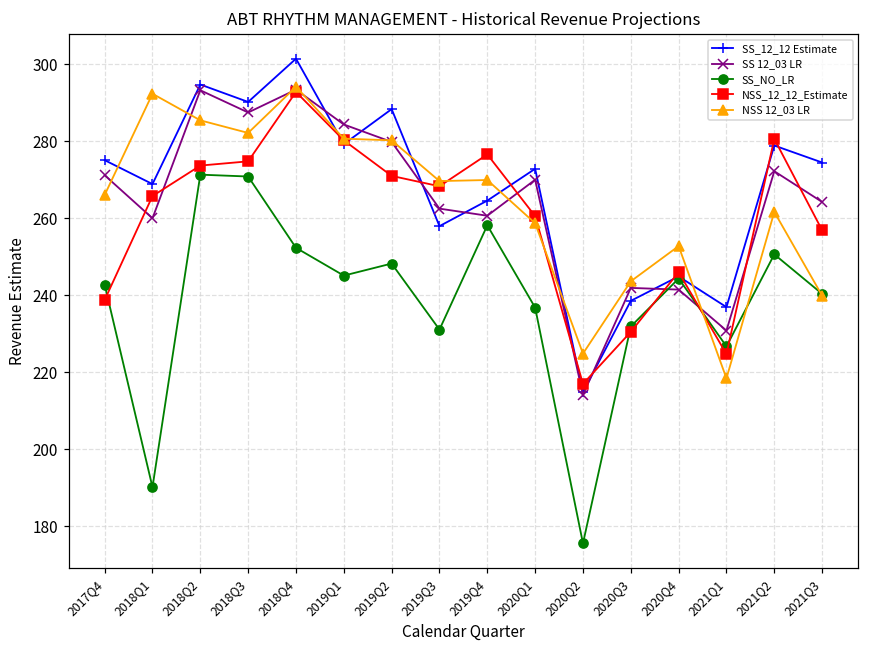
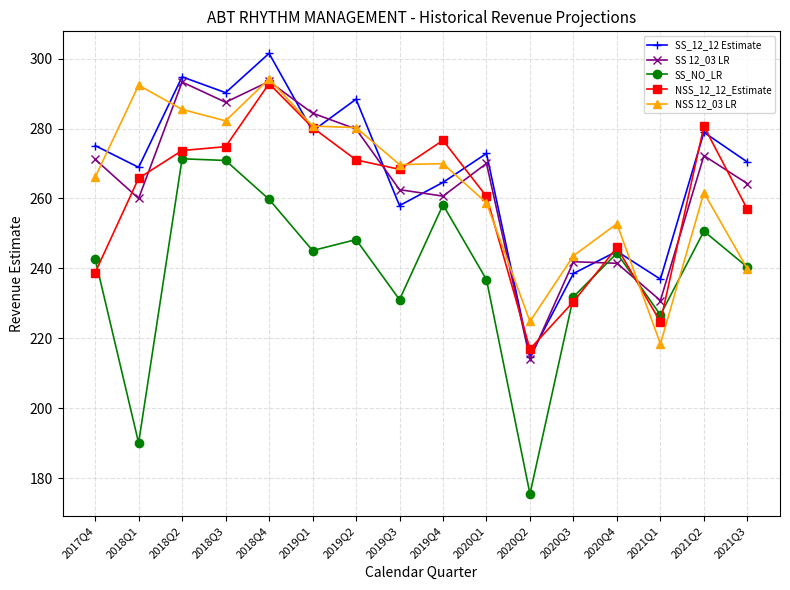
SS_NO_LR, 2018Q4: 252 -> 260
SS_12_12 Estimate, 2021Q3: 275 -> 270
